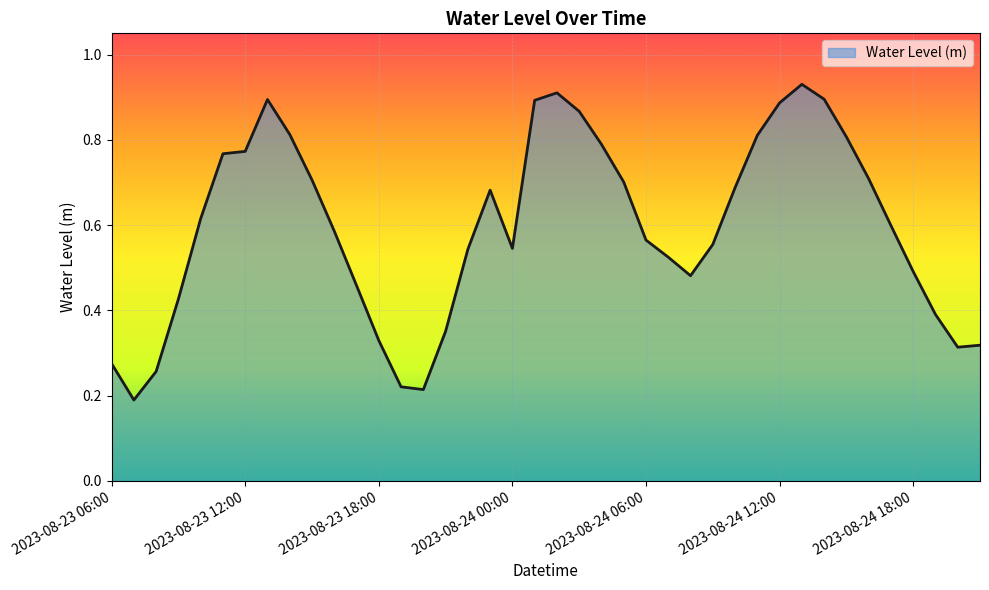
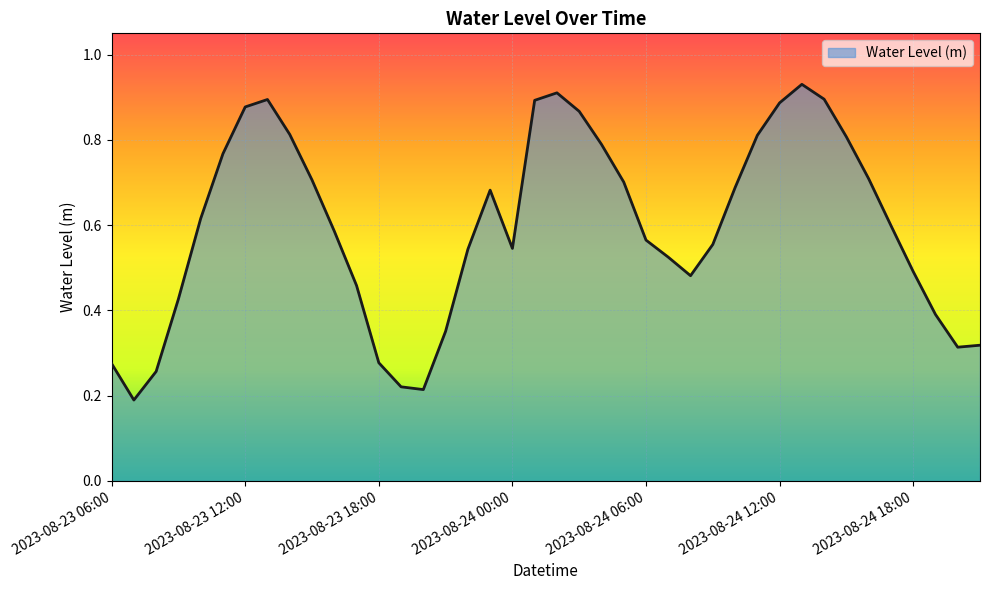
2023-08-23 12:00: 0.77 -> 0.88
2023-08-23 18:00: 0.33 -> 0.28
